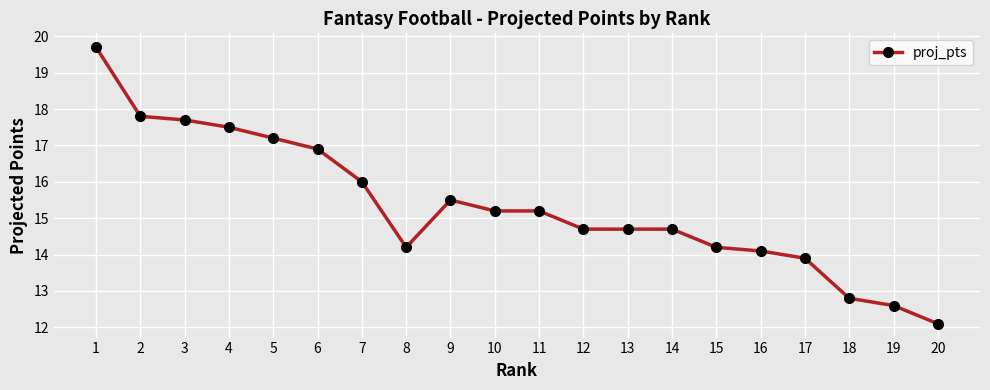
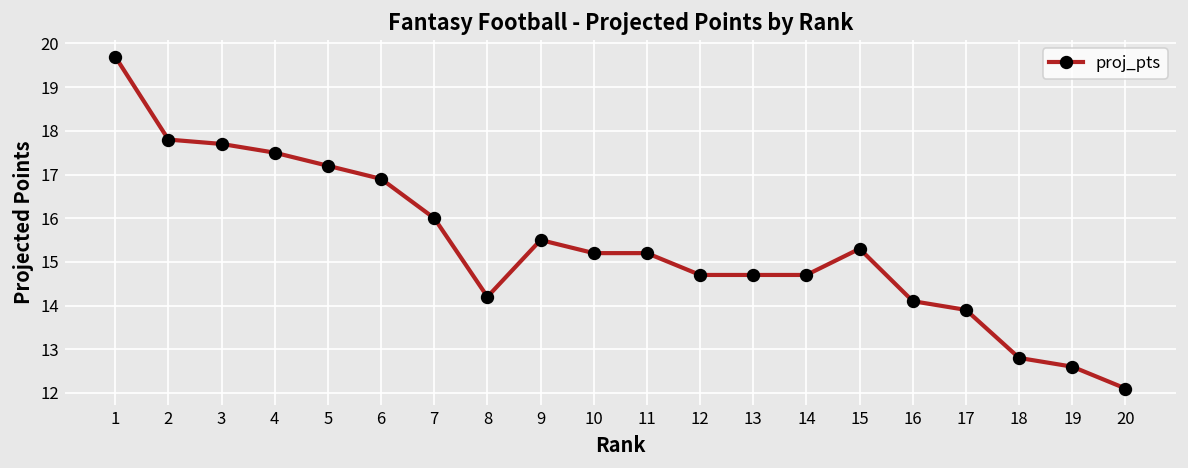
15: 14.2 -> 15.3
